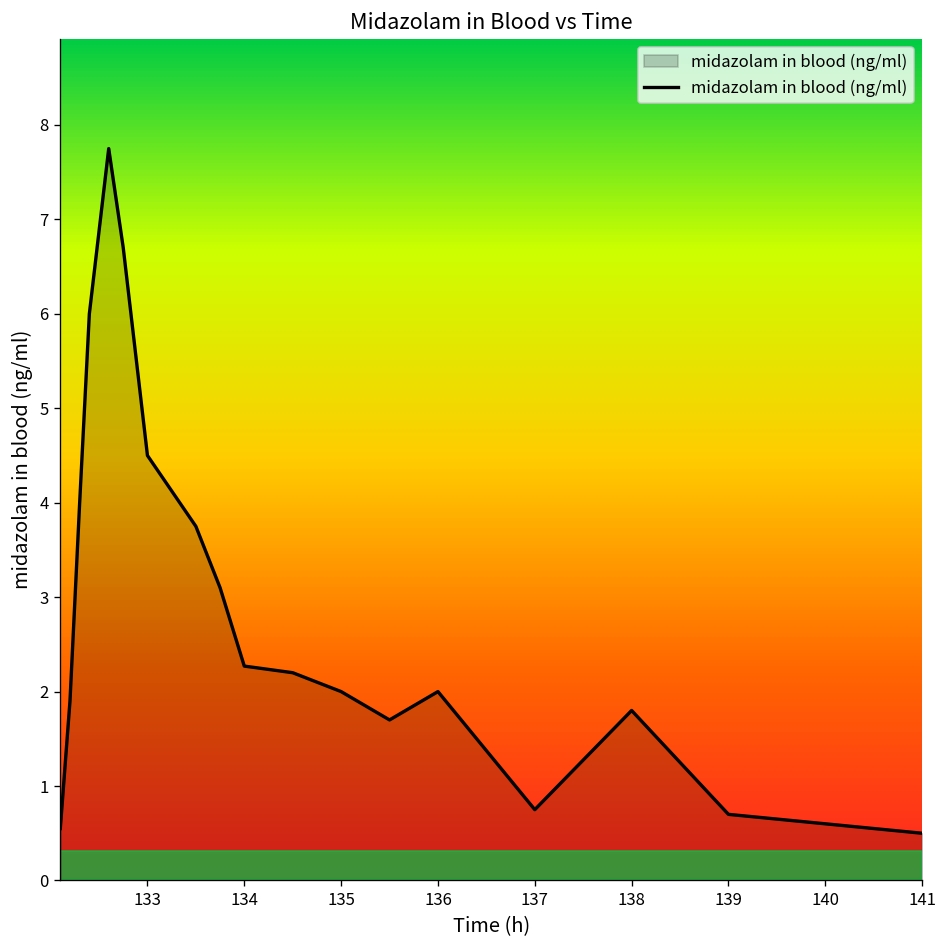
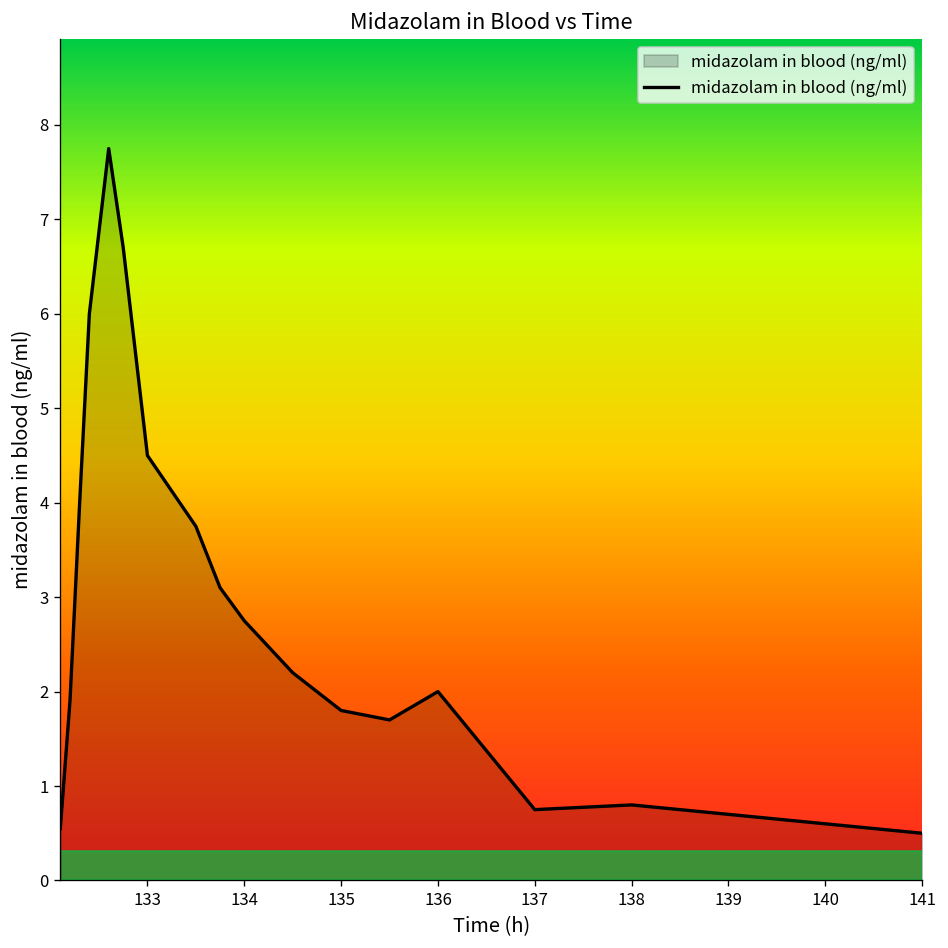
134: 2.3 -> 2.8
135: 2.0 -> 1.8
138: 1.8 -> 0.8
